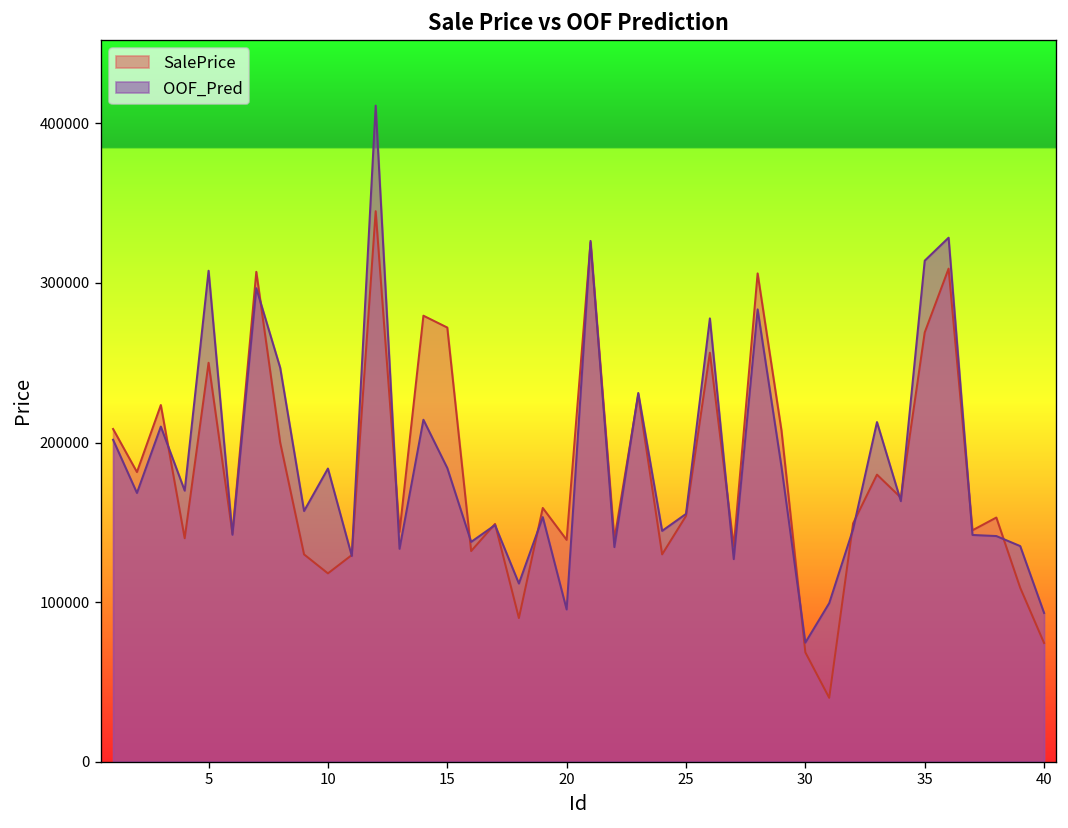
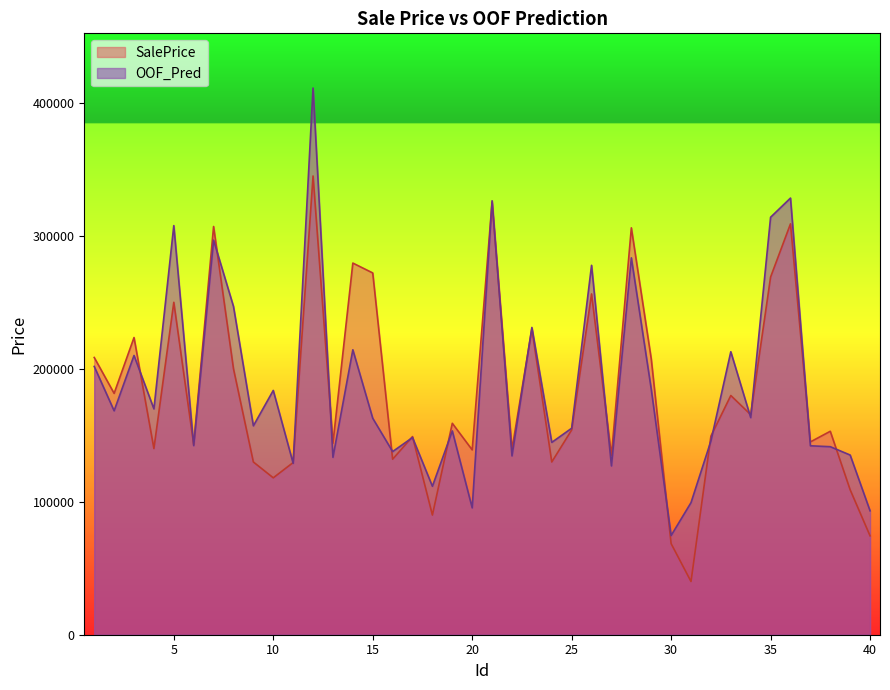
OOF_Pred, 15: 184000 -> 163000
